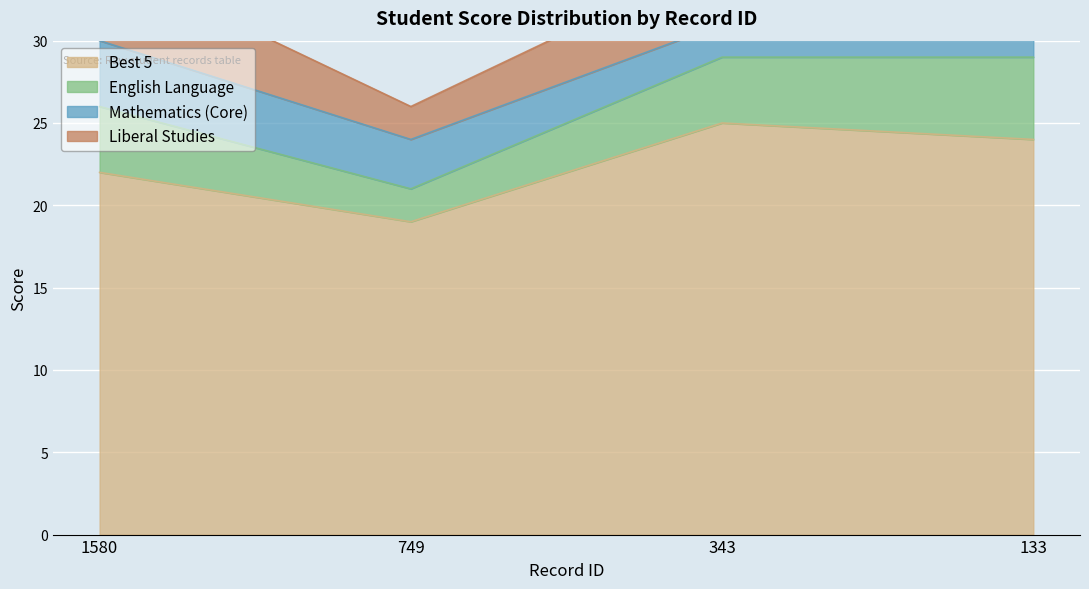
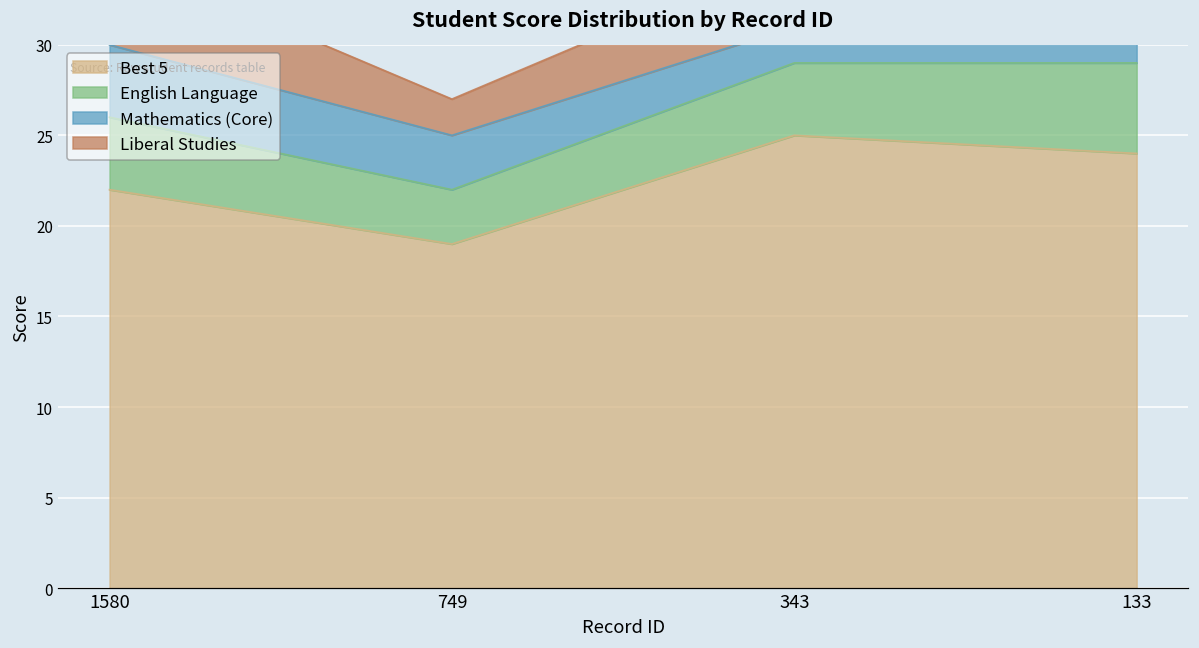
English Language, 749: 2 -> 3
